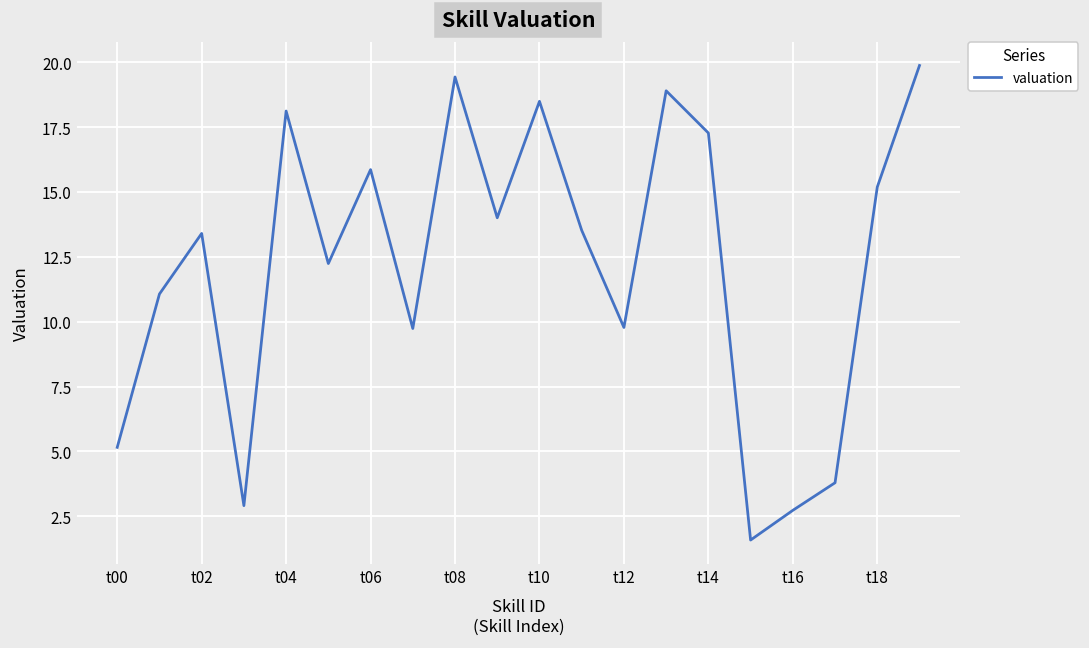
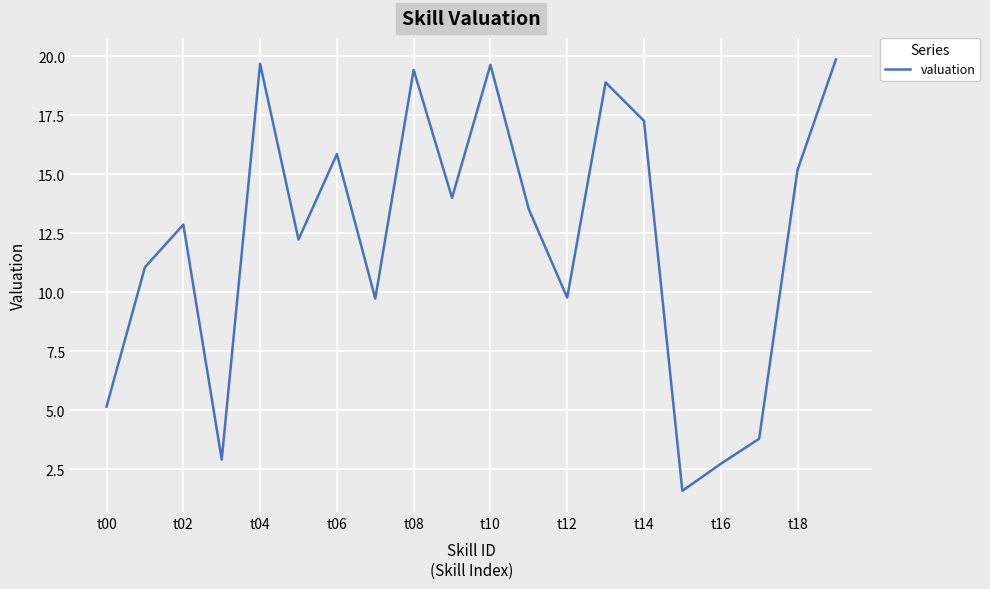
t02: 13.4 -> 12.9
t04: 18.1 -> 19.7
t10: 18.5 -> 19.6
